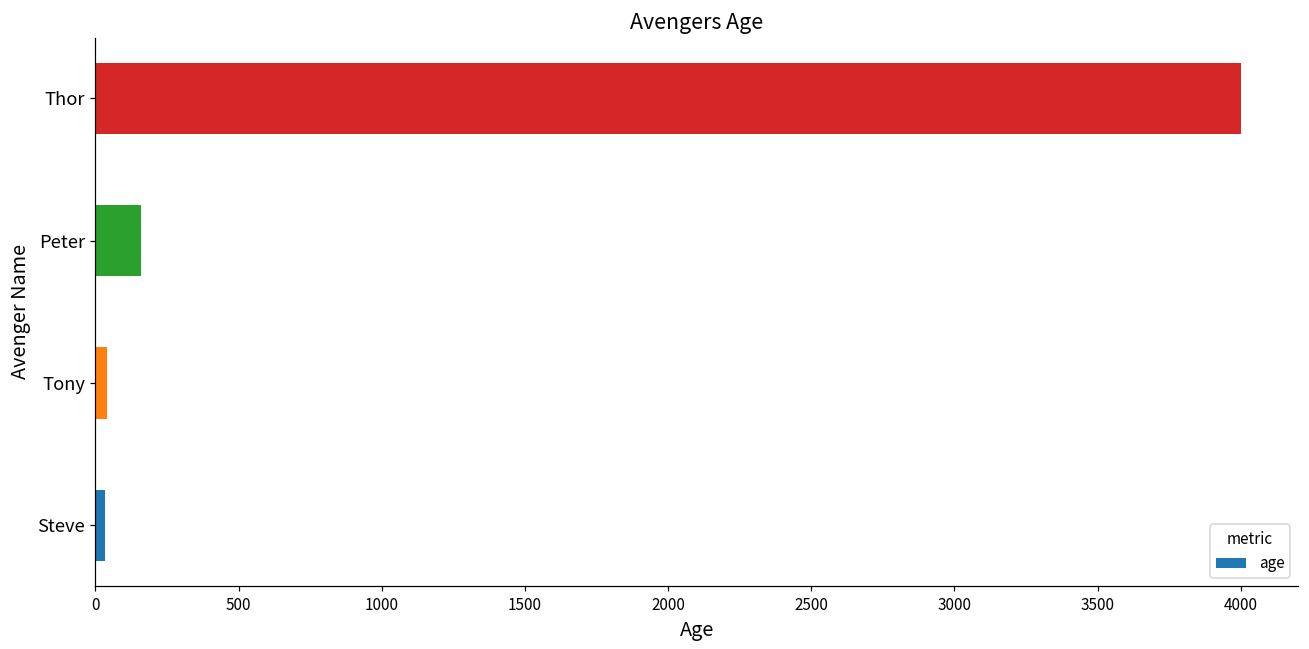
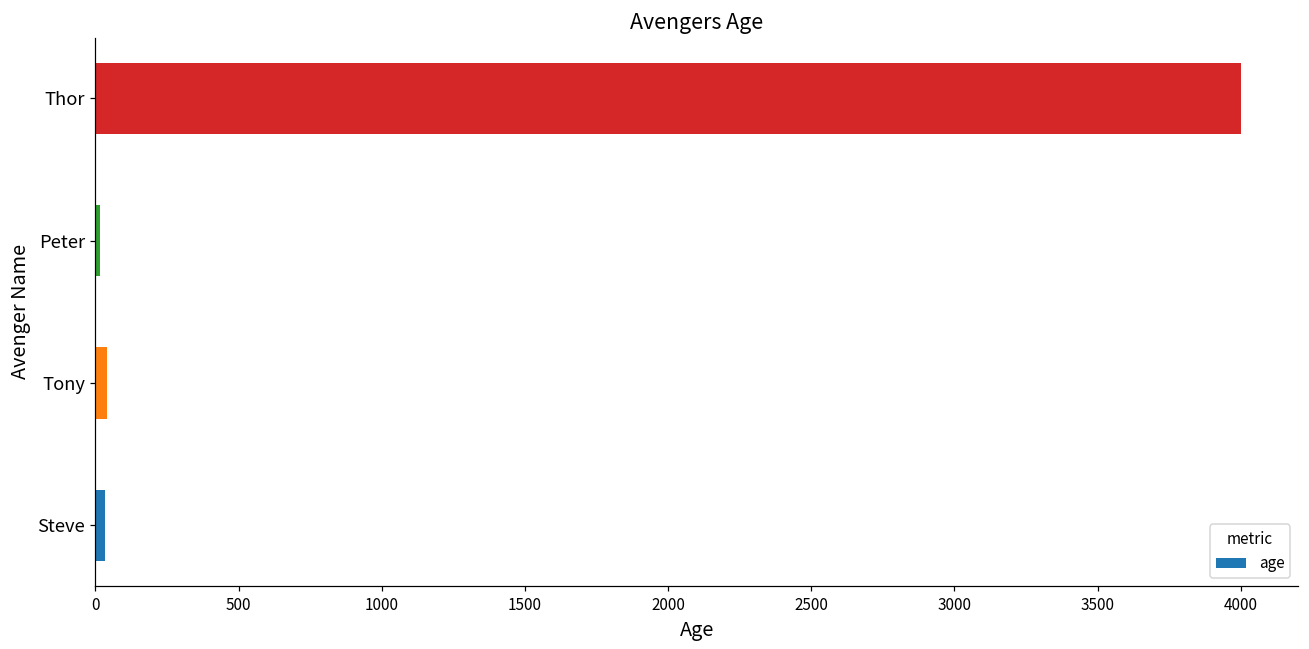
Peter: 160 -> 20
